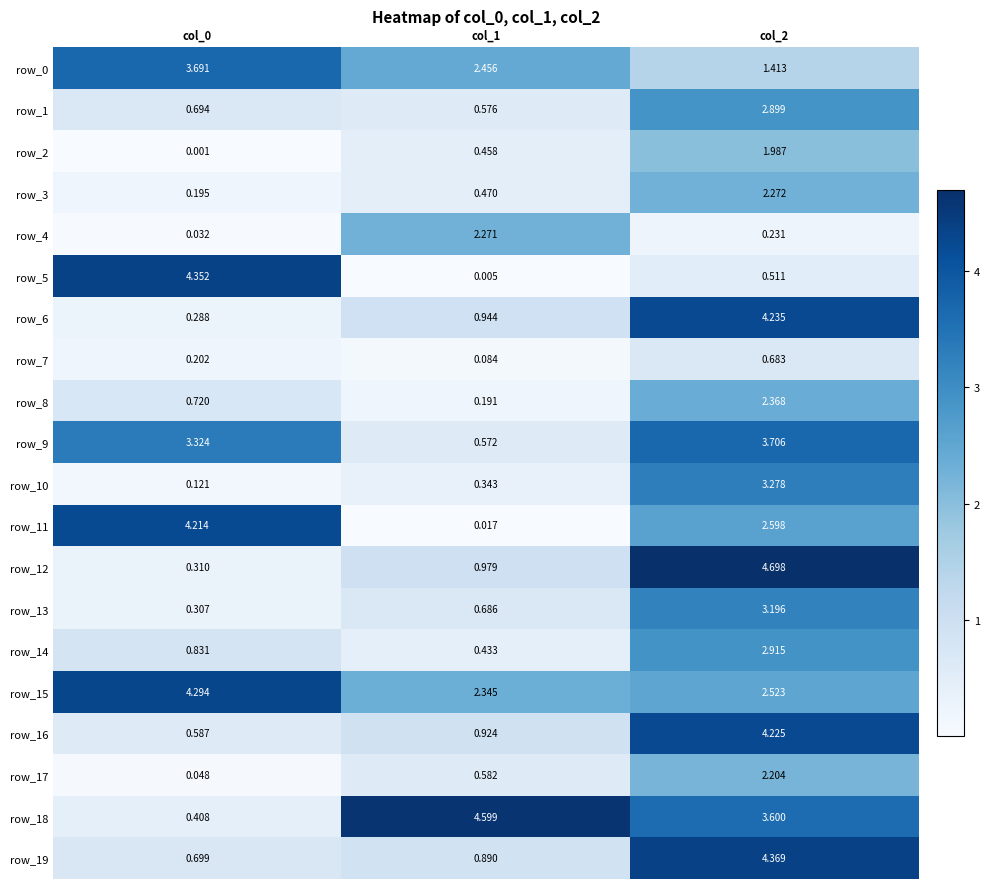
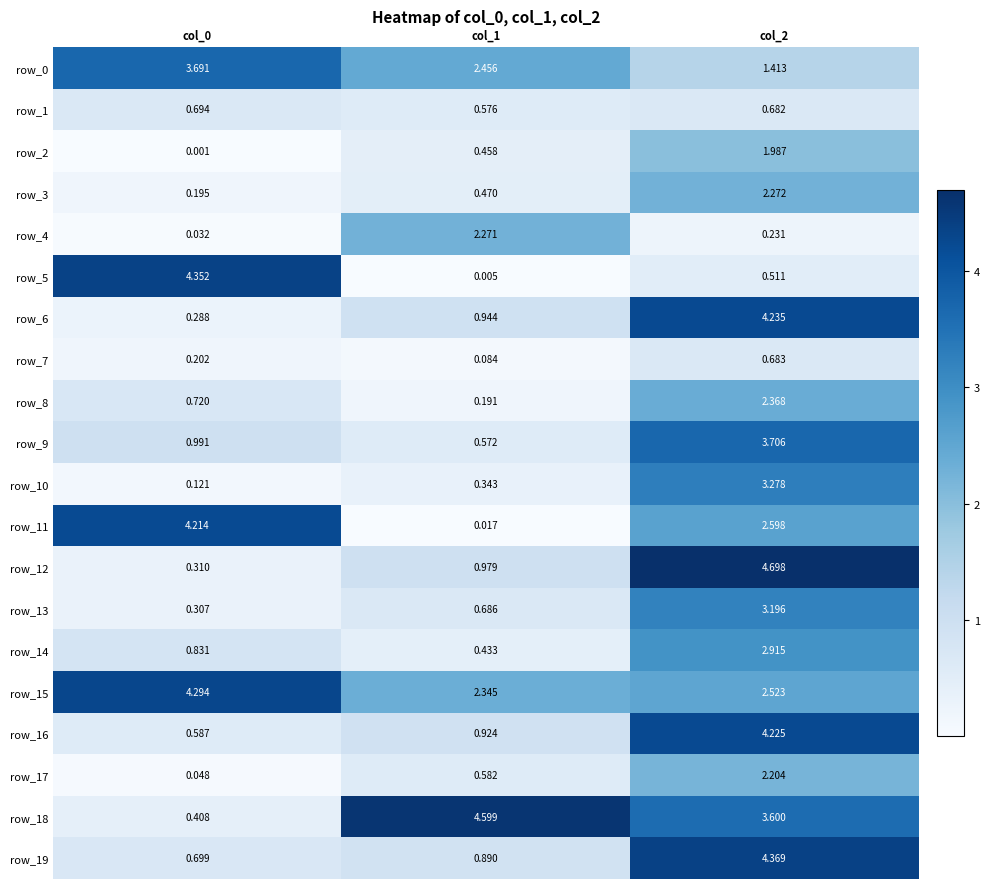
row_1, col_2: 2.899 -> 0.682
row_9, col_0: 3.324 -> 0.991
